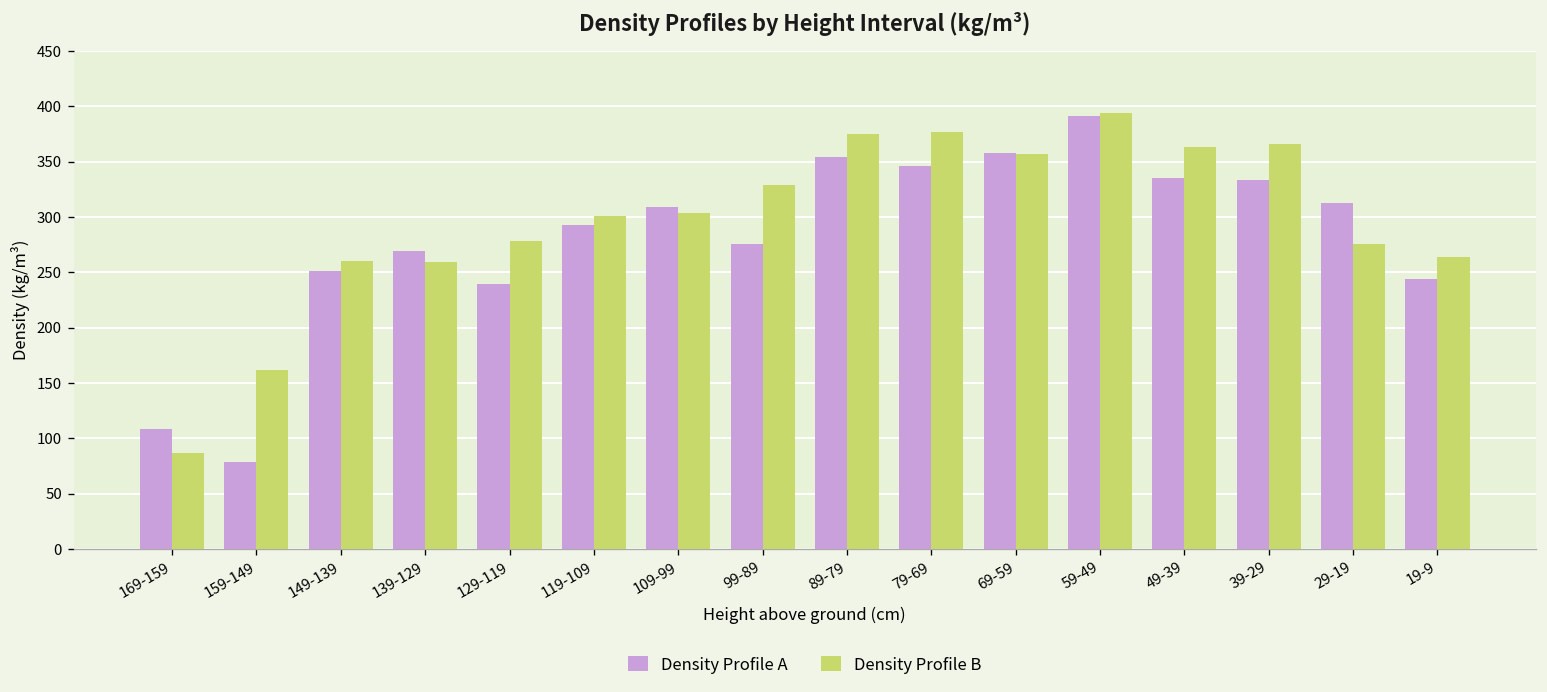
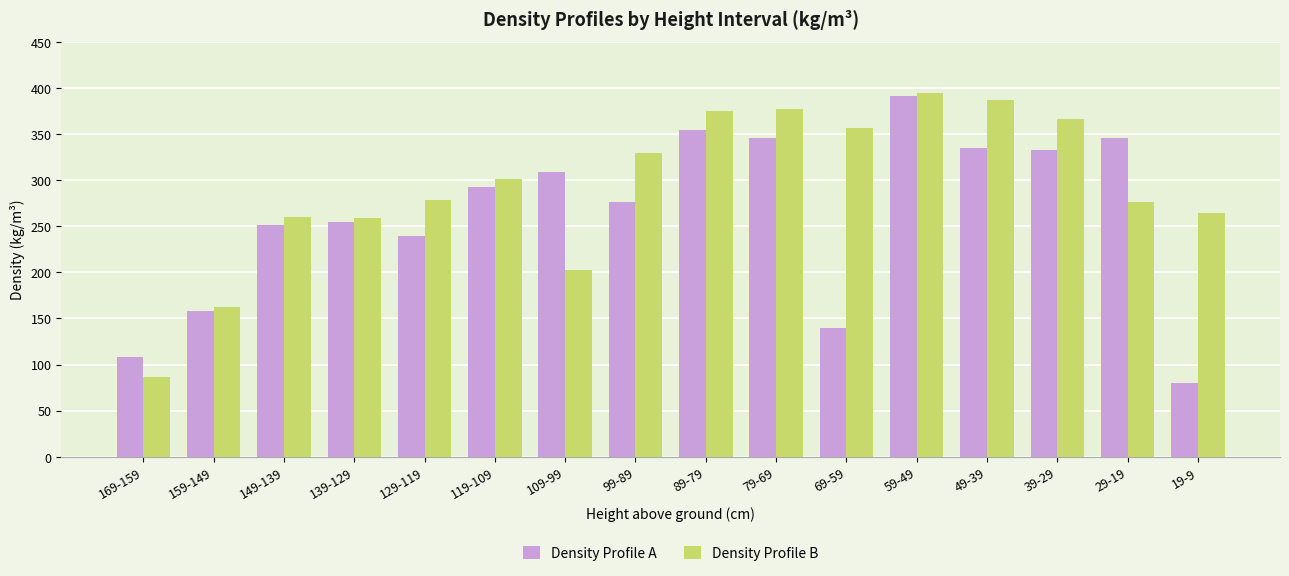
Density Profile A, 159-149: 80 -> 160
Density Profile A, 139-129: 270 -> 260
Density Profile B, 109-99: 300 -> 200
Density Profile A, 69-59: 360 -> 140
Density Profile B, 49-39: 360 -> 390
Density Profile A, 29-19: 310 -> 350
Density Profile A, 19-9: 240 -> 80
